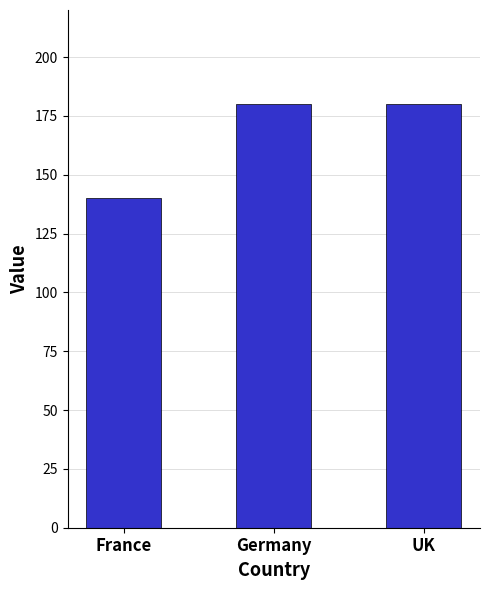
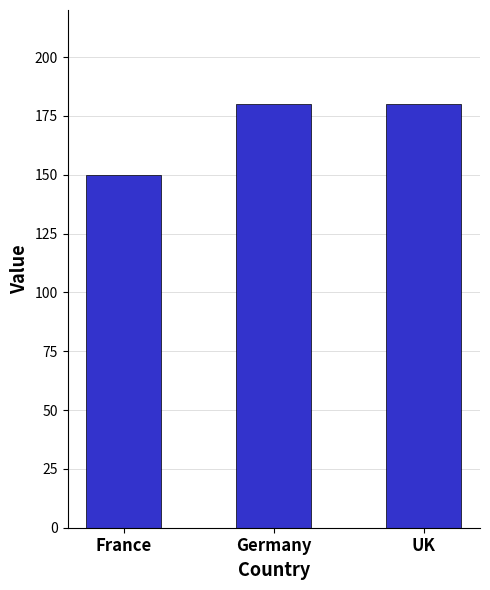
France: 140 -> 150
